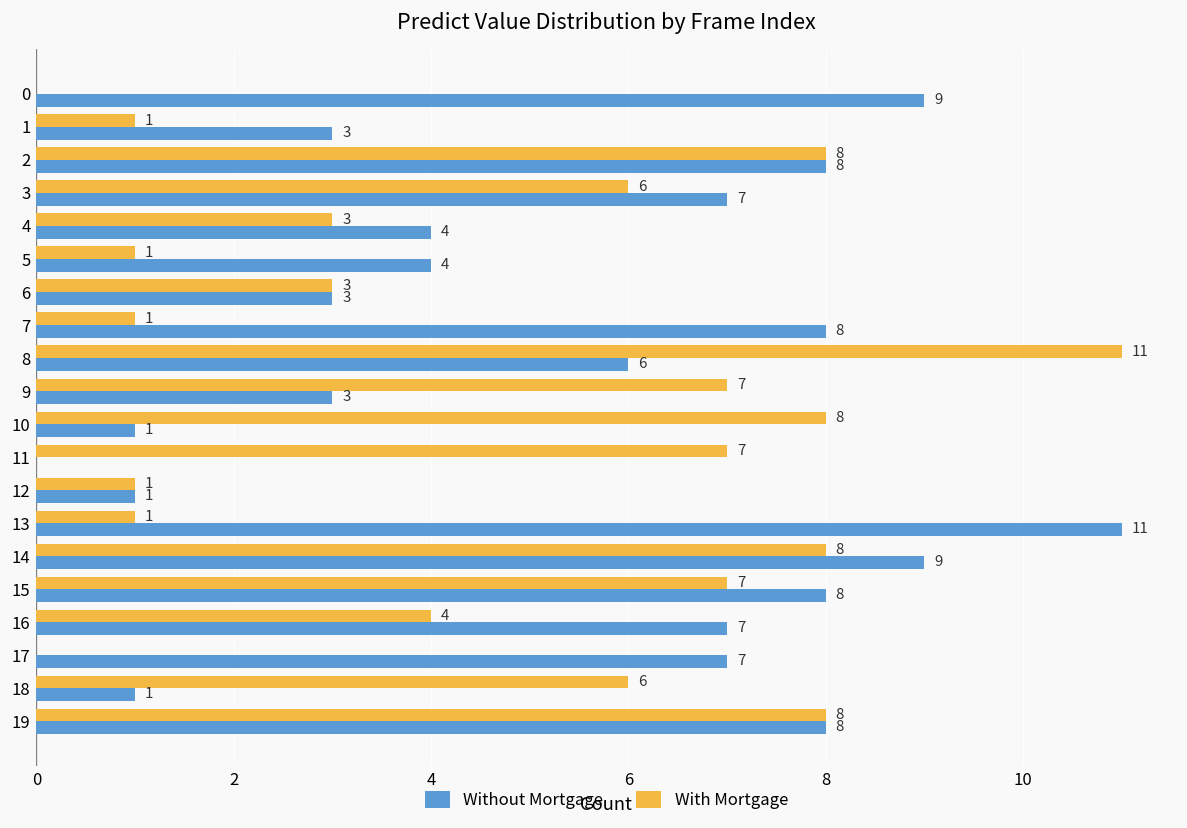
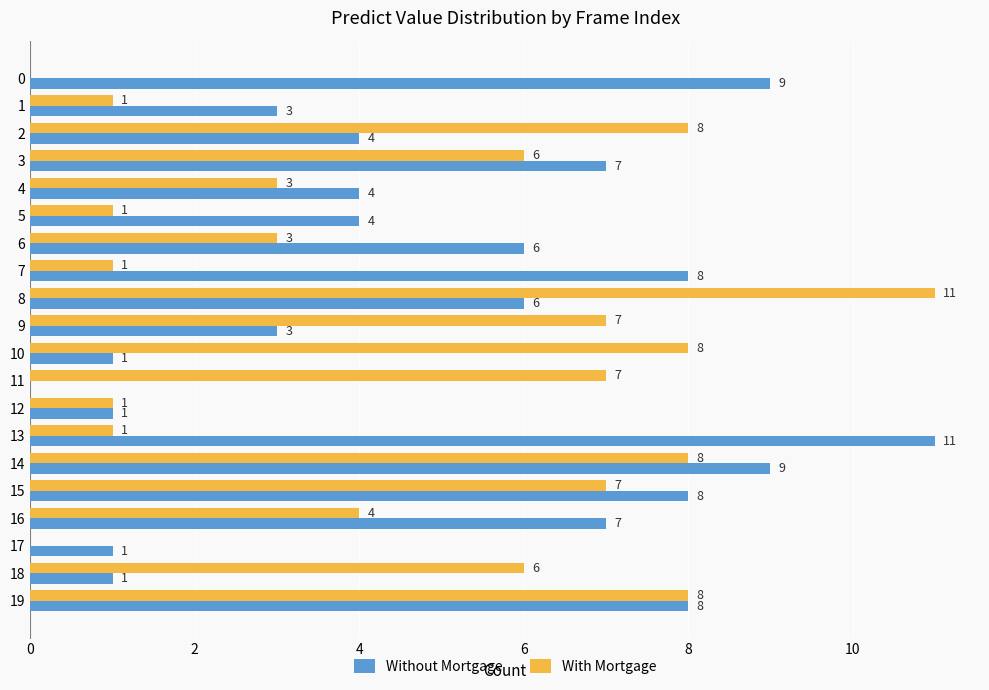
Without Mortgage, 2: 8 -> 4
Without Mortgage, 6: 3 -> 6
Without Mortgage, 17: 7 -> 1
